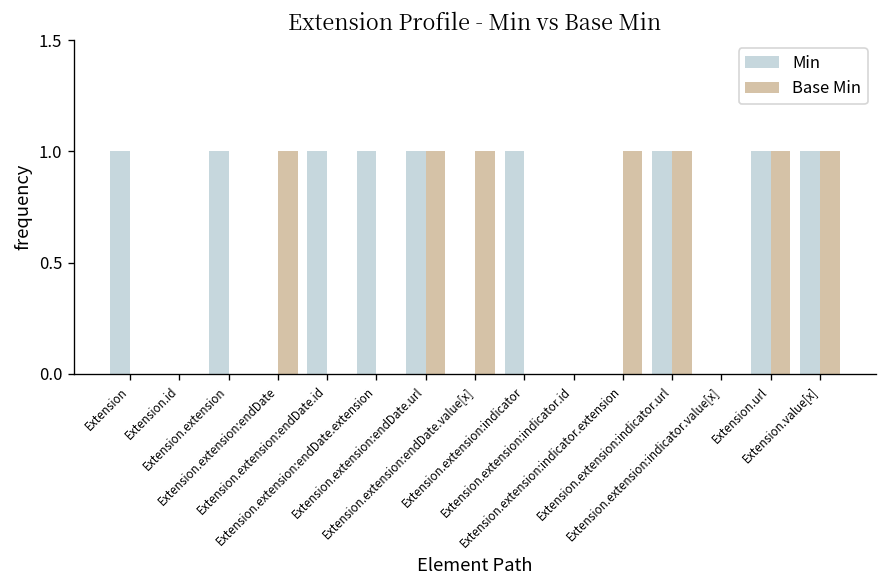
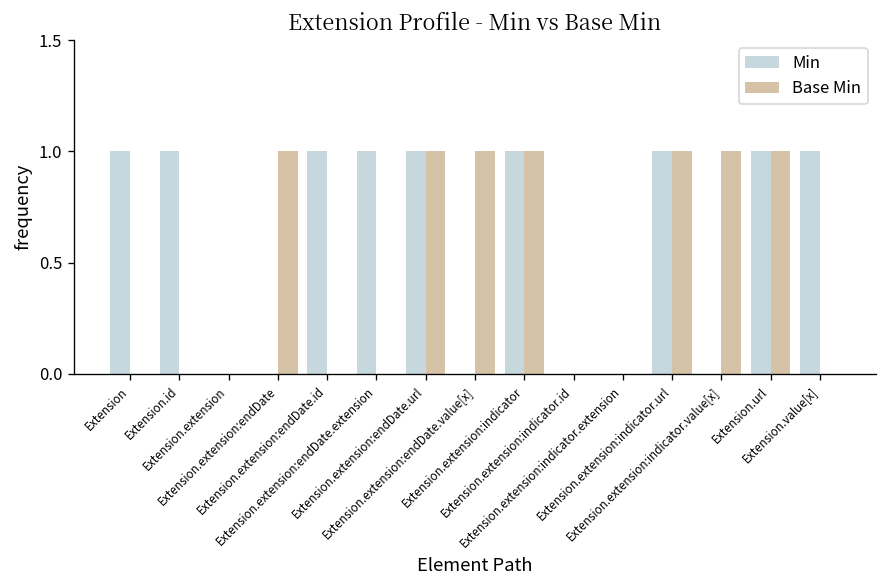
Min, Extension.id: 0 -> 1
Min, Extension.extension: 1 -> 0
Base Min, Extension.extension:indicator: 0 -> 1
Base Min, Extension.extension:indicator.extension: 1 -> 0
Base Min, Extension.extension:indicator.value[x]: 0 -> 1
Base Min, Extension.value[x]: 1 -> 0
